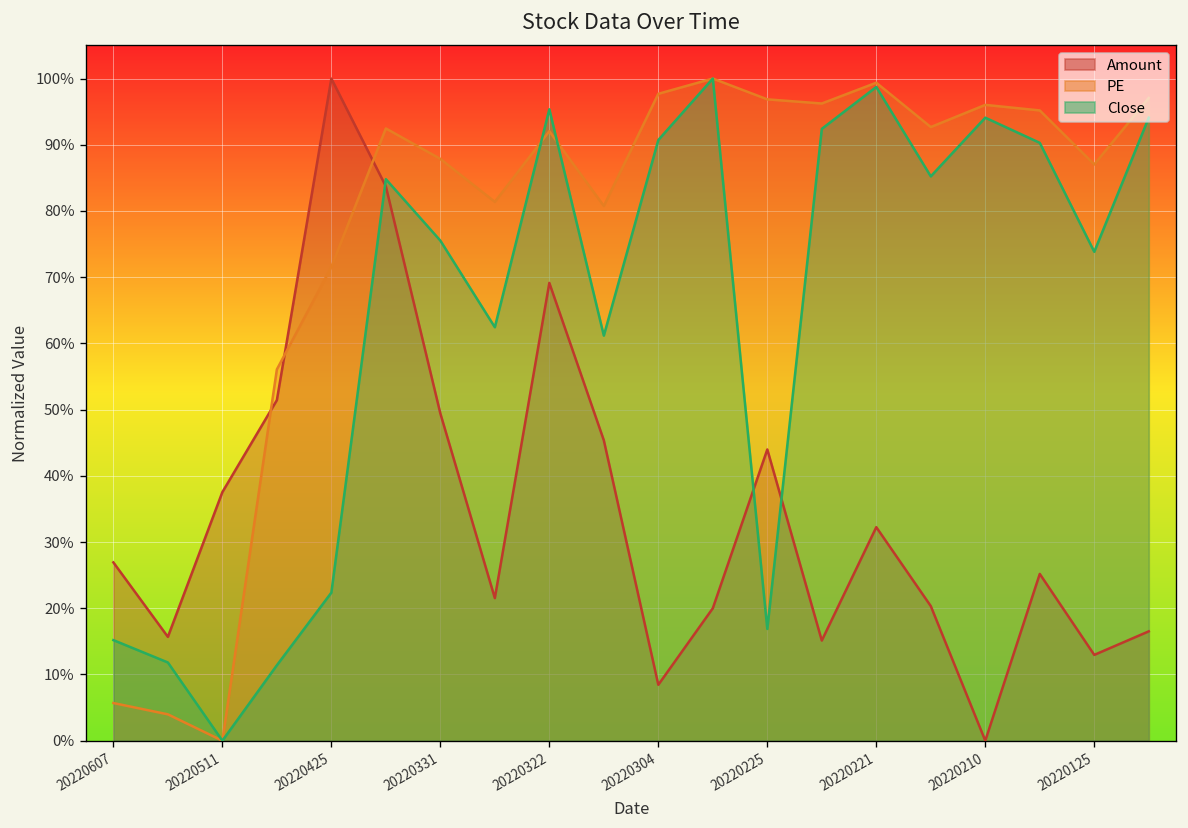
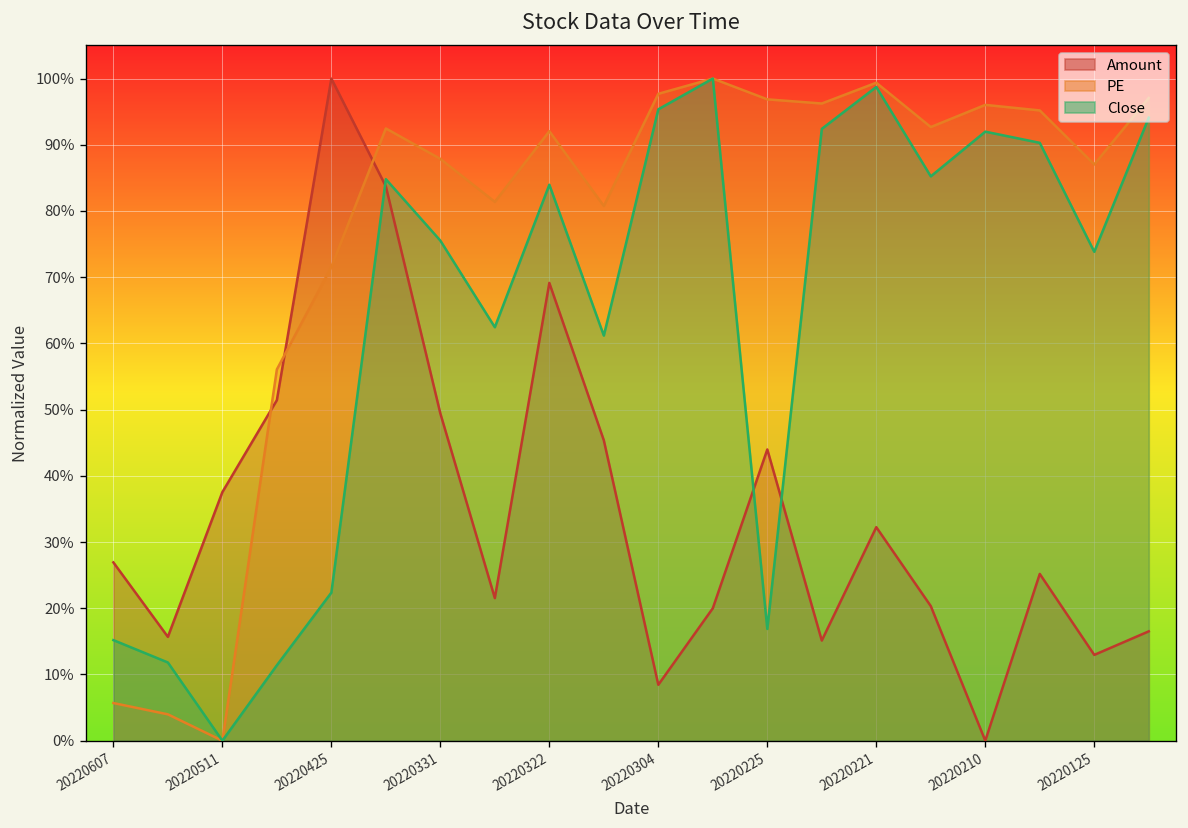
Close, 20220322: 95% -> 84%
Close, 20220304: 91% -> 95%
Close, 20220210: 94% -> 92%
